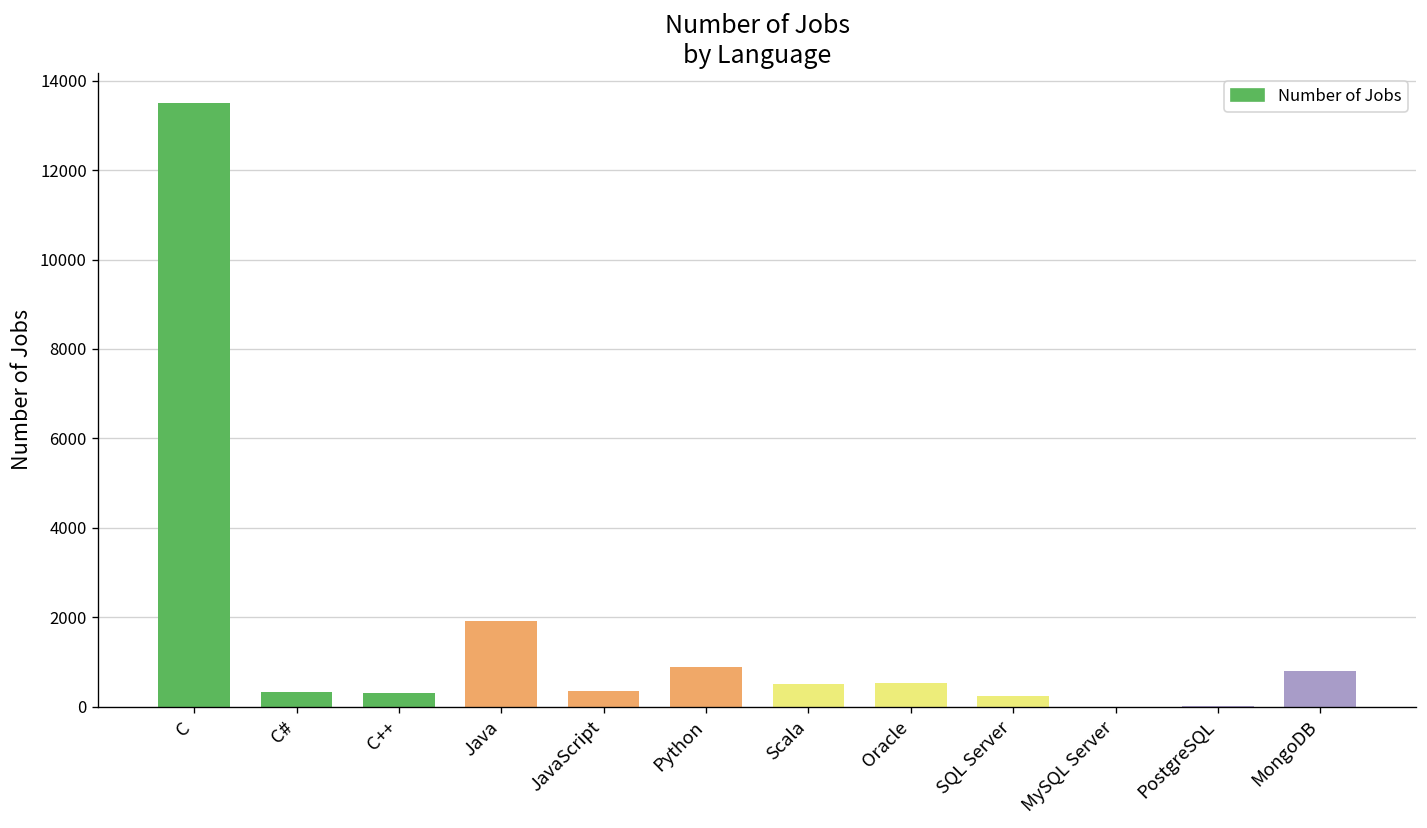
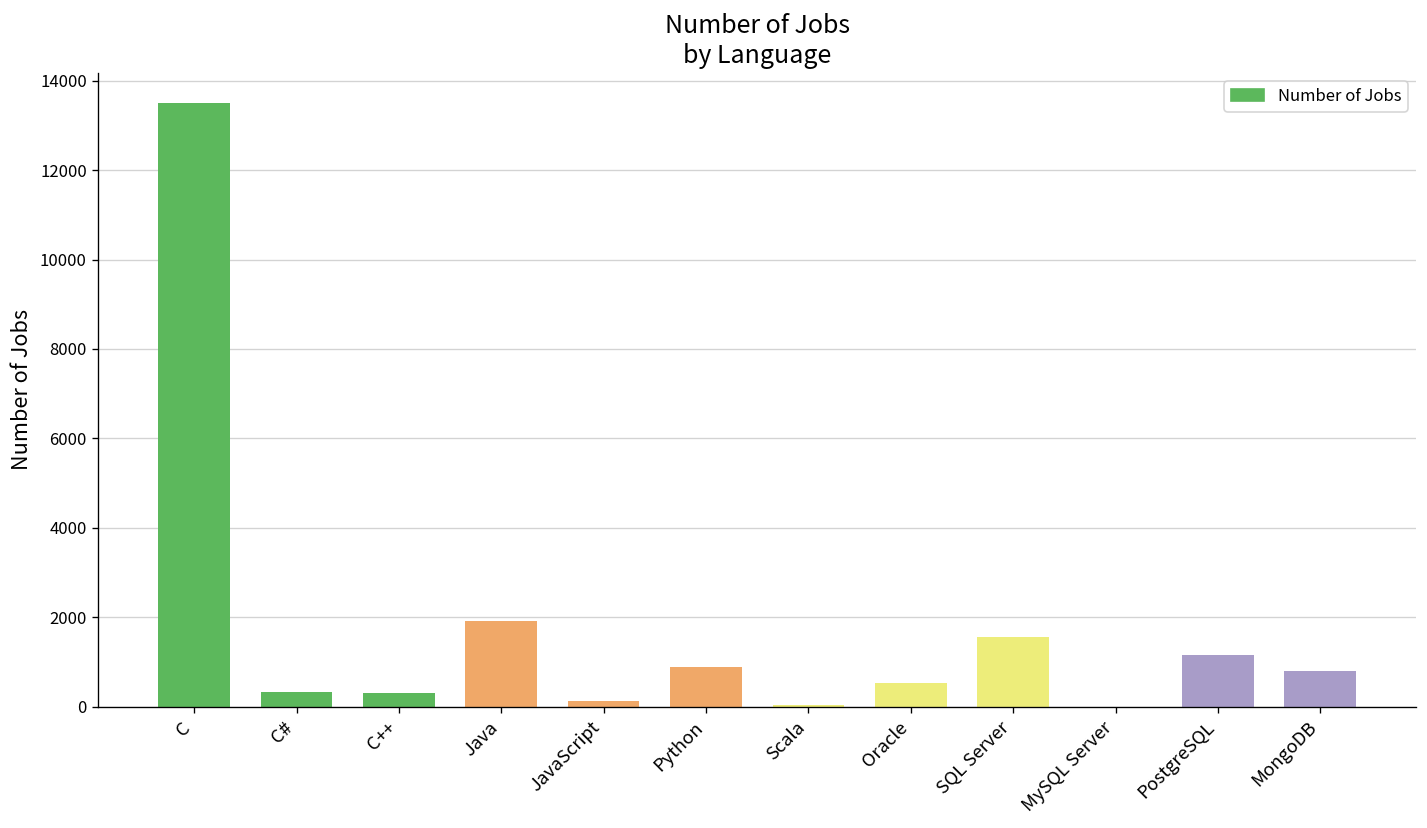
JavaScript: 400 -> 100
Scala: 500 -> 0
SQL Server: 300 -> 1600
PostgreSQL: 0 -> 1200
